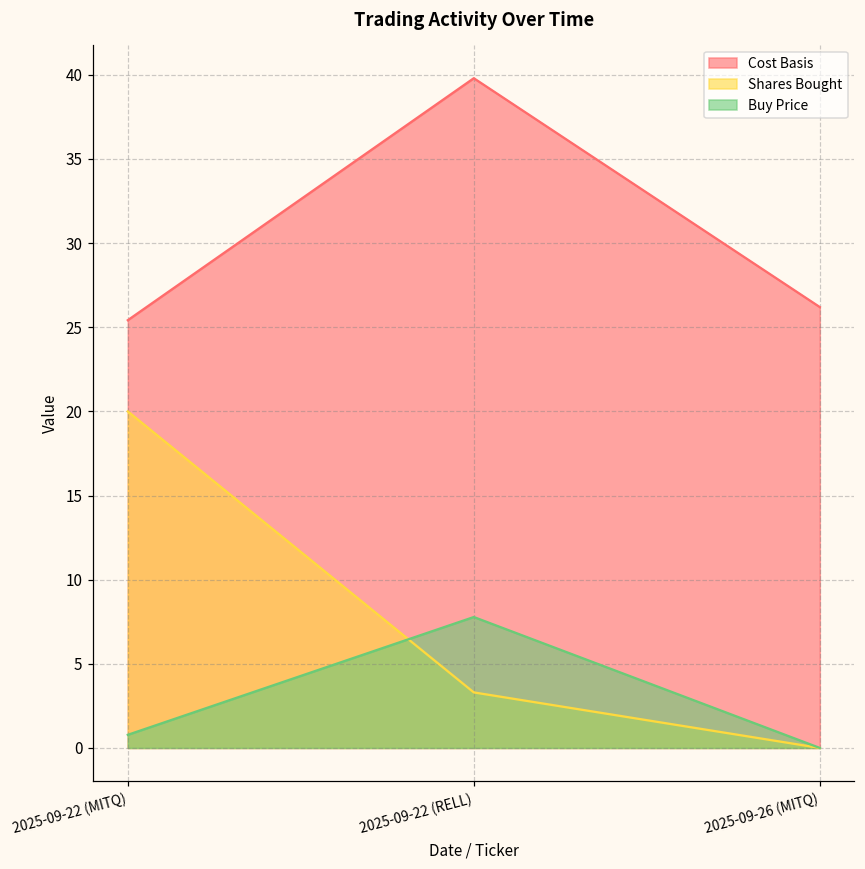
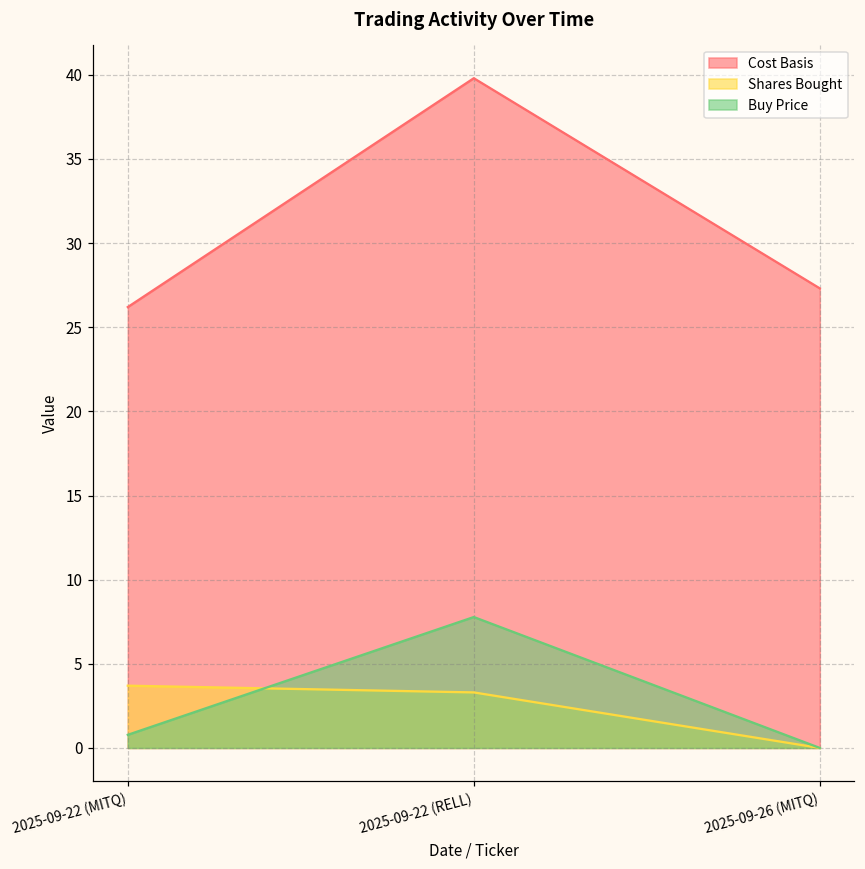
Cost Basis, 2025-09-22 (MITQ): 25.4 -> 26.2
Shares Bought, 2025-09-22 (MITQ): 20.0 -> 3.7
Cost Basis, 2025-09-26 (MITQ): 26.2 -> 27.3
